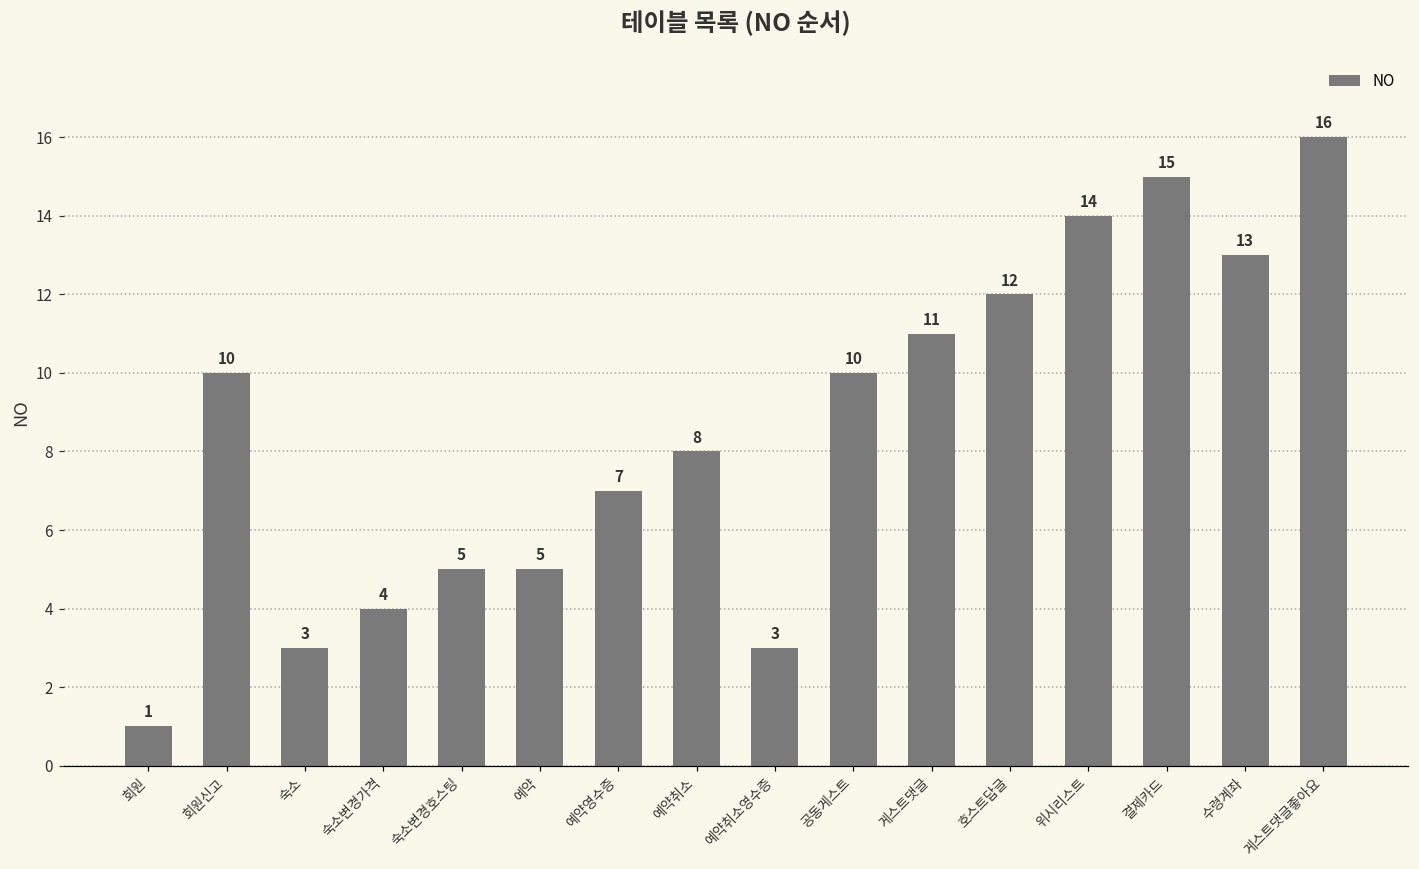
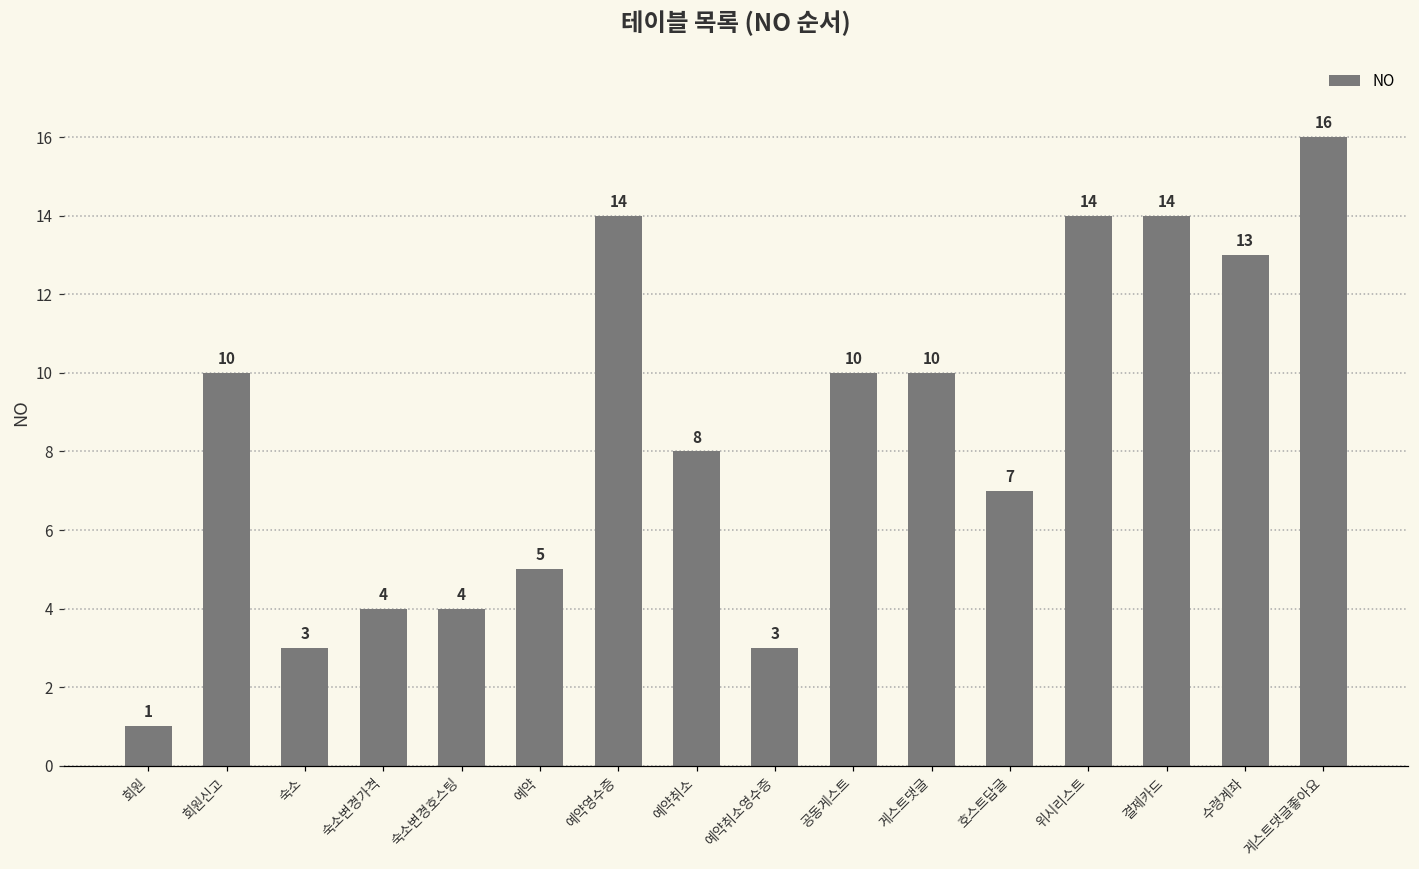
숙소변경호스팅: 5 -> 4
예약영수증: 7 -> 14
게스트댓글: 11 -> 10
호스트답글: 12 -> 7
결제카드: 15 -> 14
